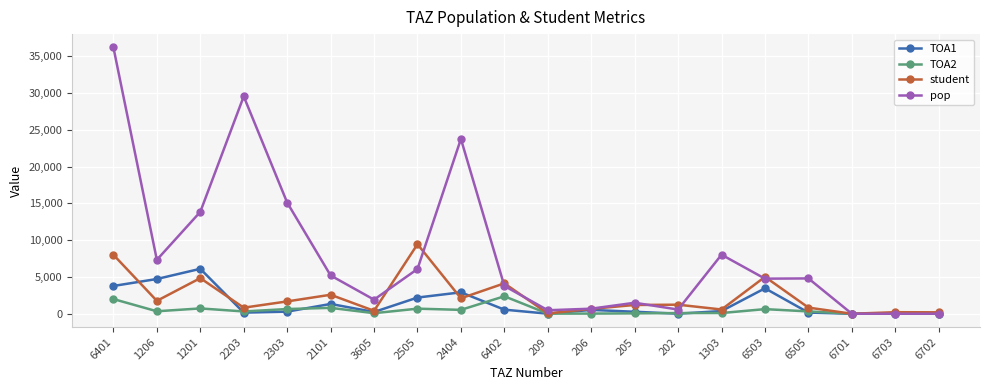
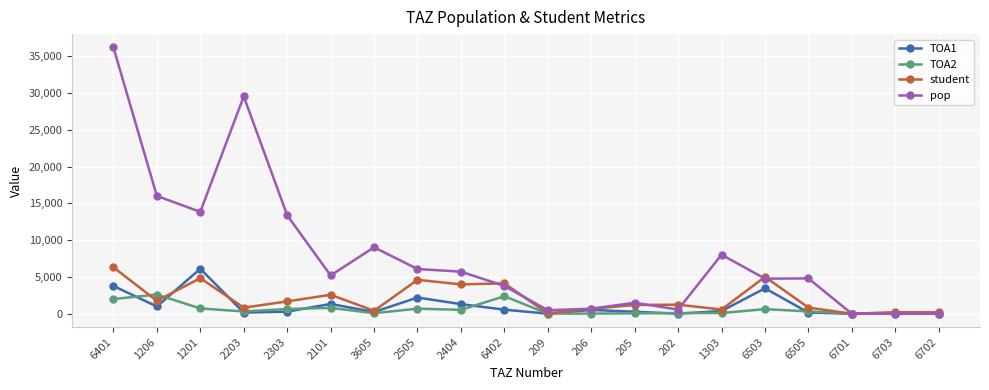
student, 6401: 8,000 -> 6,000
TOA1, 1206: 5,000 -> 1,000
TOA2, 1206: 0 -> 3,000
pop, 1206: 7,000 -> 16,000
pop, 2303: 15,000 -> 13,000
pop, 3605: 2,000 -> 9,000
student, 2505: 9,000 -> 5,000
TOA1, 2404: 3,000 -> 1,000
student, 2404: 2,000 -> 4,000
pop, 2404: 24,000 -> 6,000
